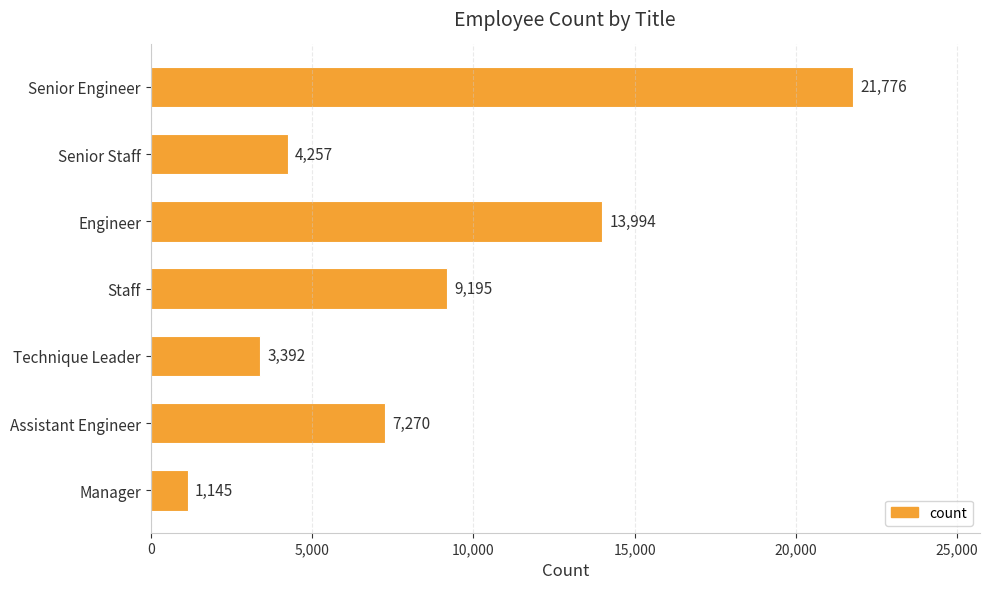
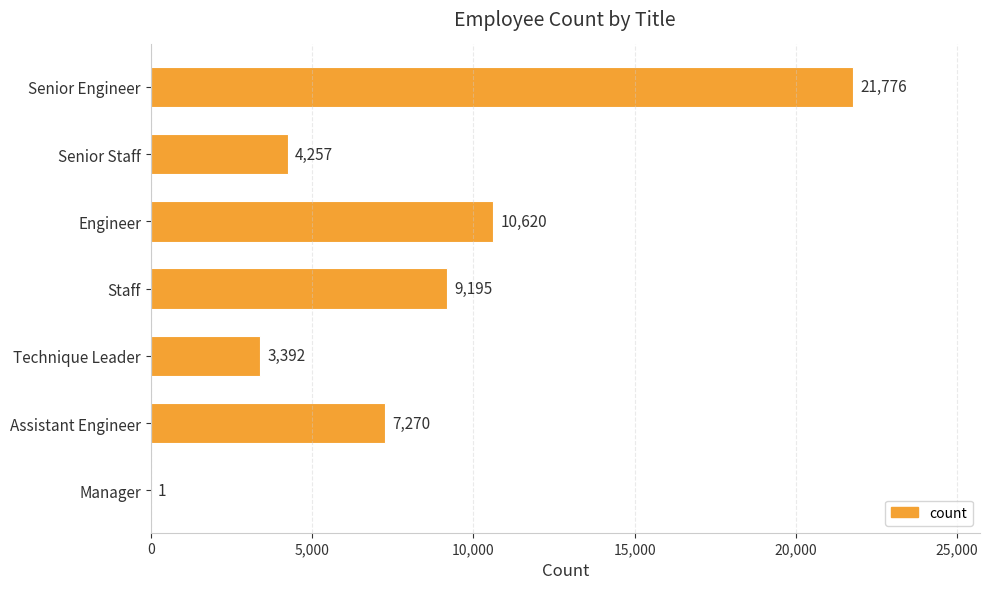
Engineer: 13,994 -> 10,620
Manager: 1,145 -> 1
